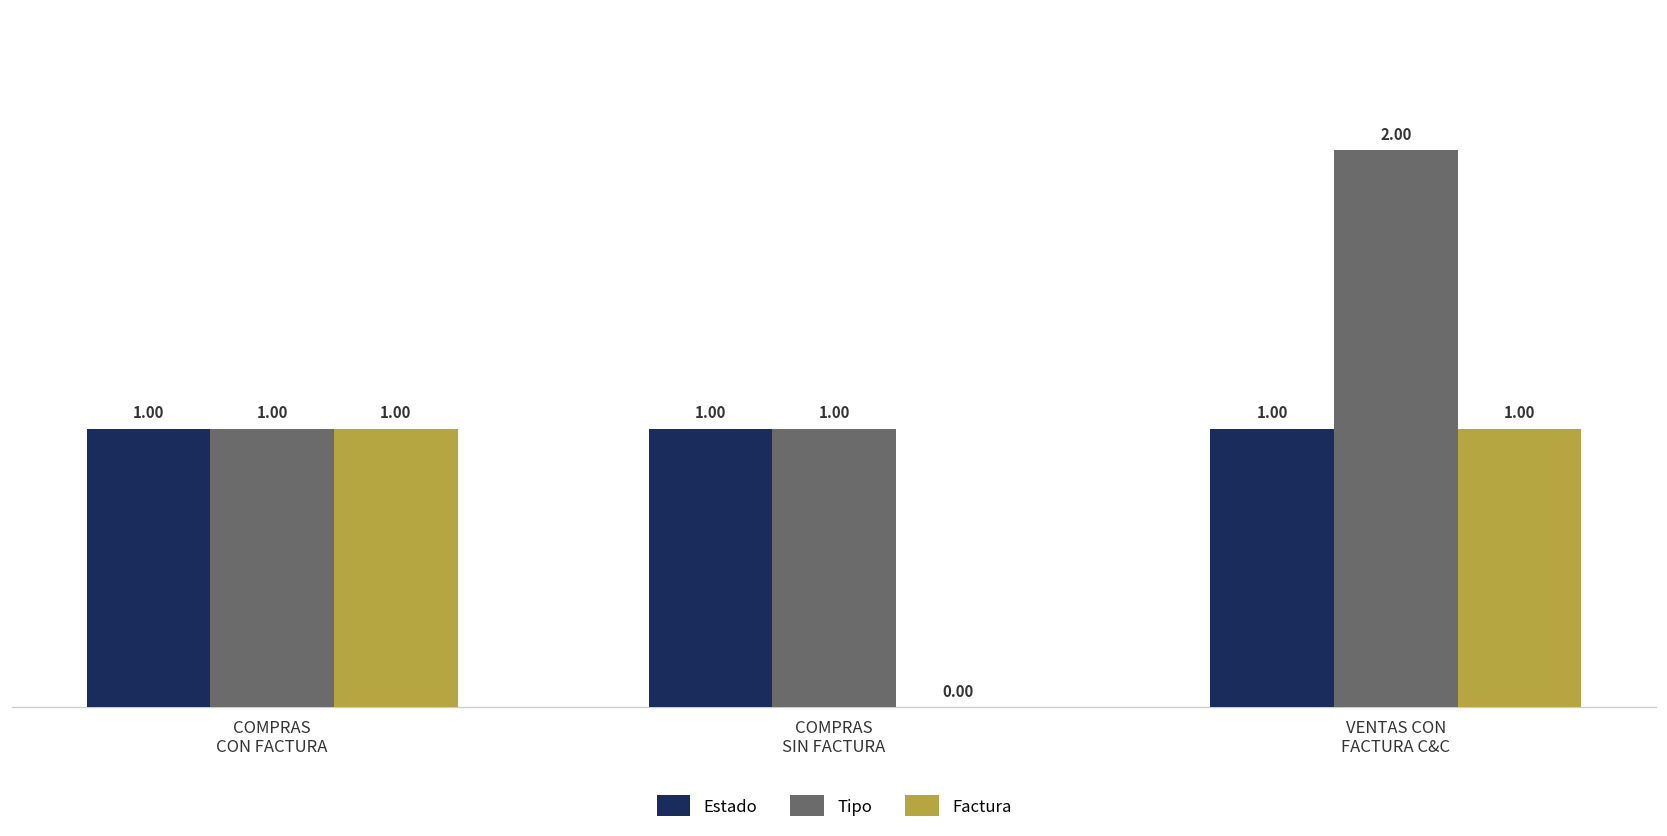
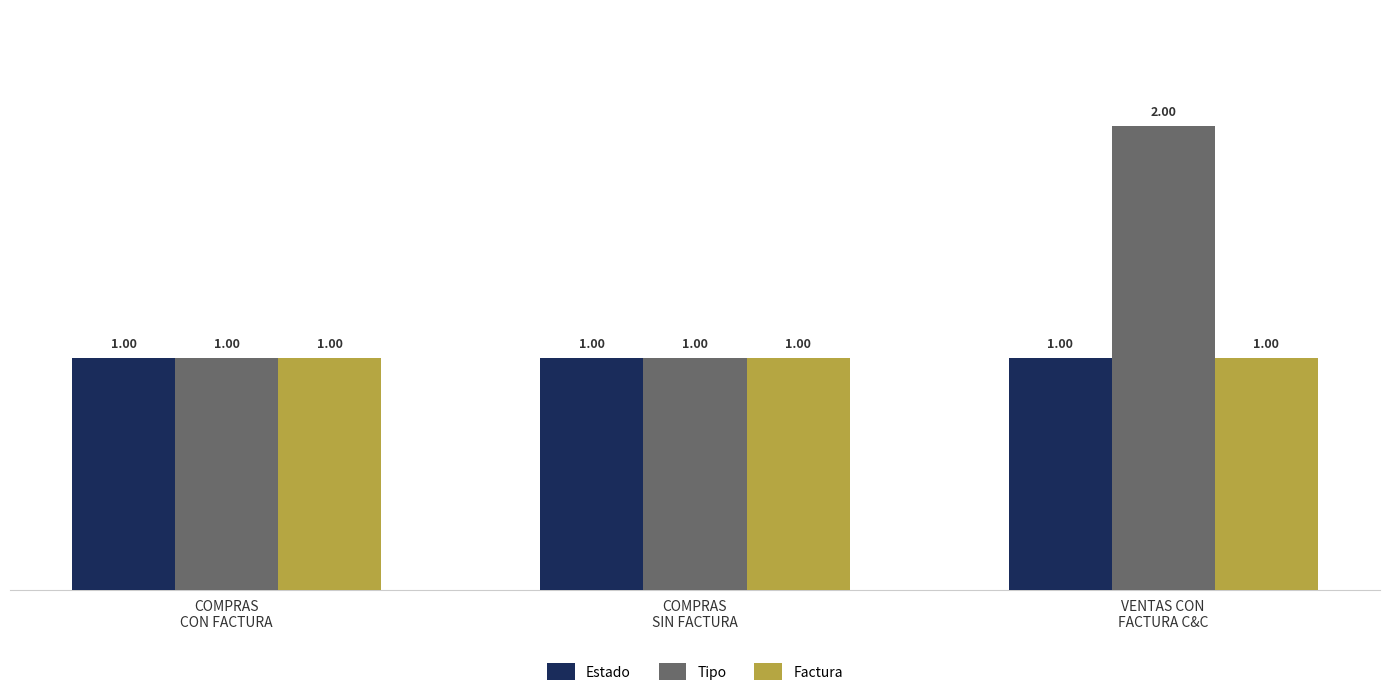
Factura, COMPRAS SIN FACTURA: 0.00 -> 1.00
